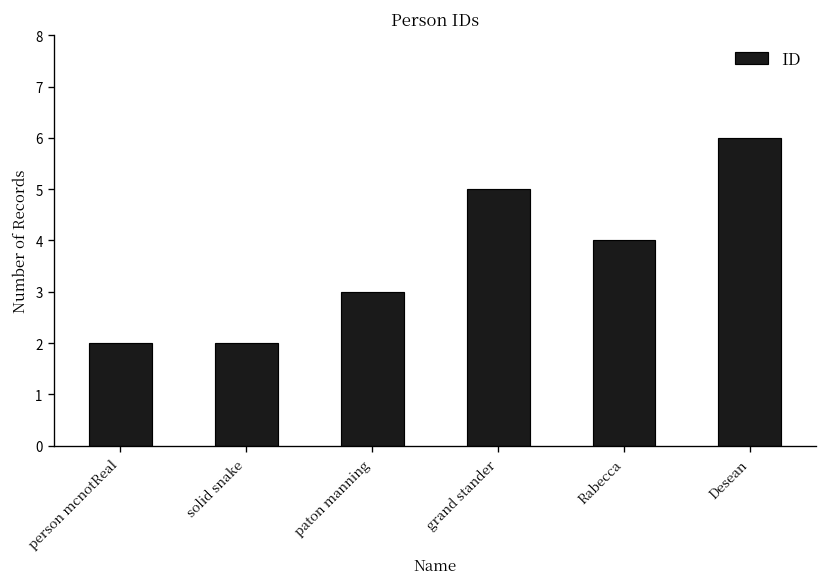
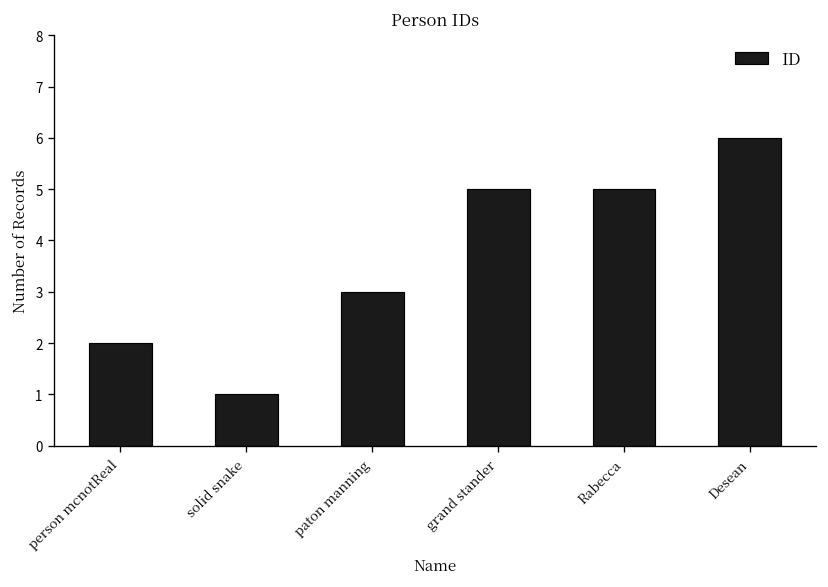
solid snake: 2 -> 1
Rabecca: 4 -> 5
